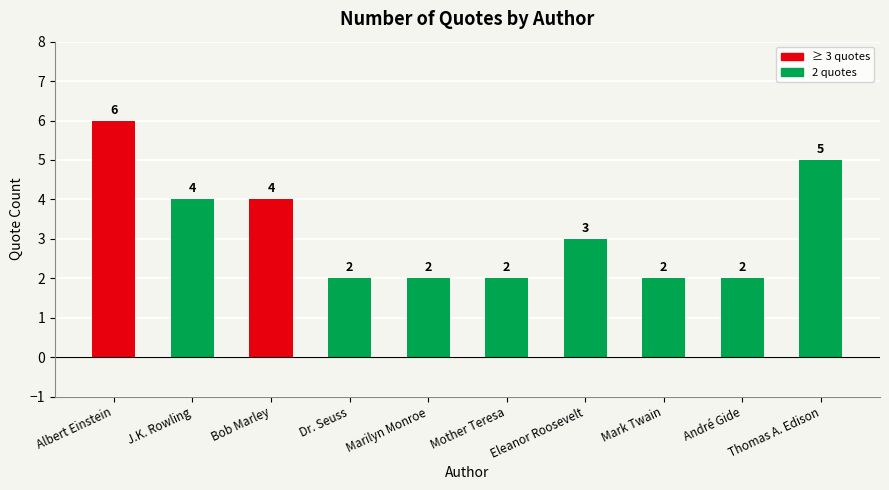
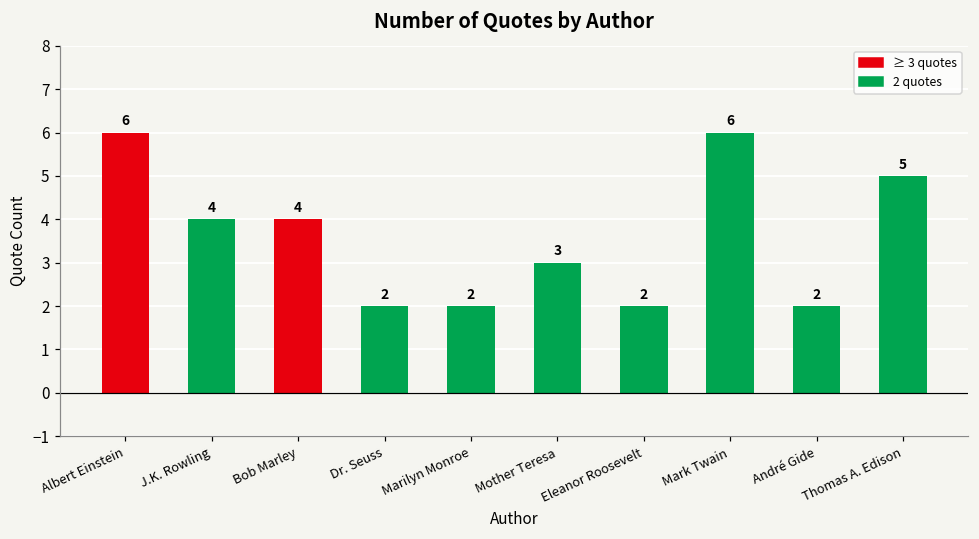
Mother Teresa: 2 -> 3
Eleanor Roosevelt: 3 -> 2
Mark Twain: 2 -> 6
